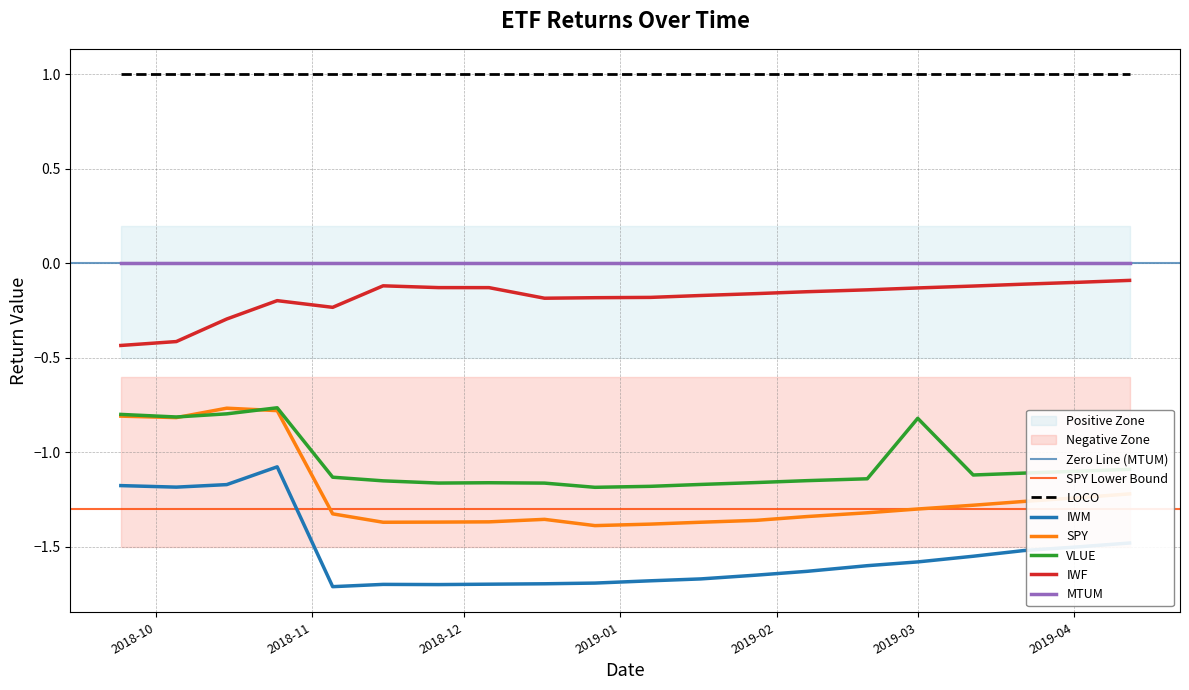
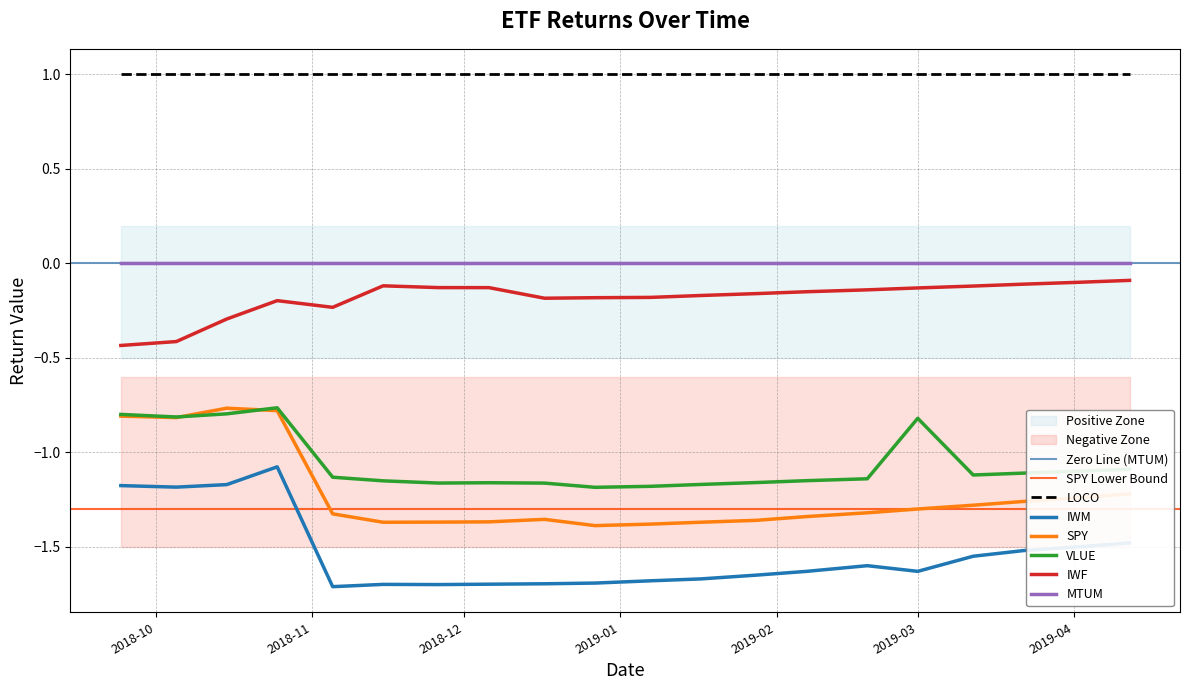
IWM, 2019-03: -1.58 -> -1.63
